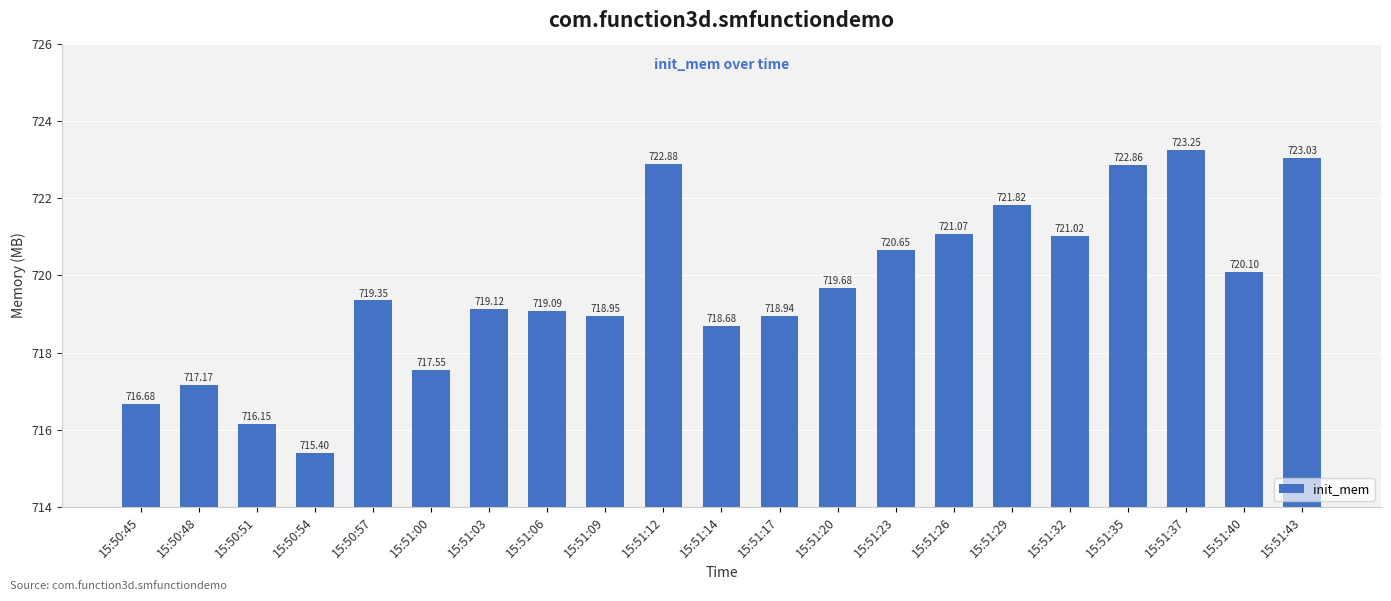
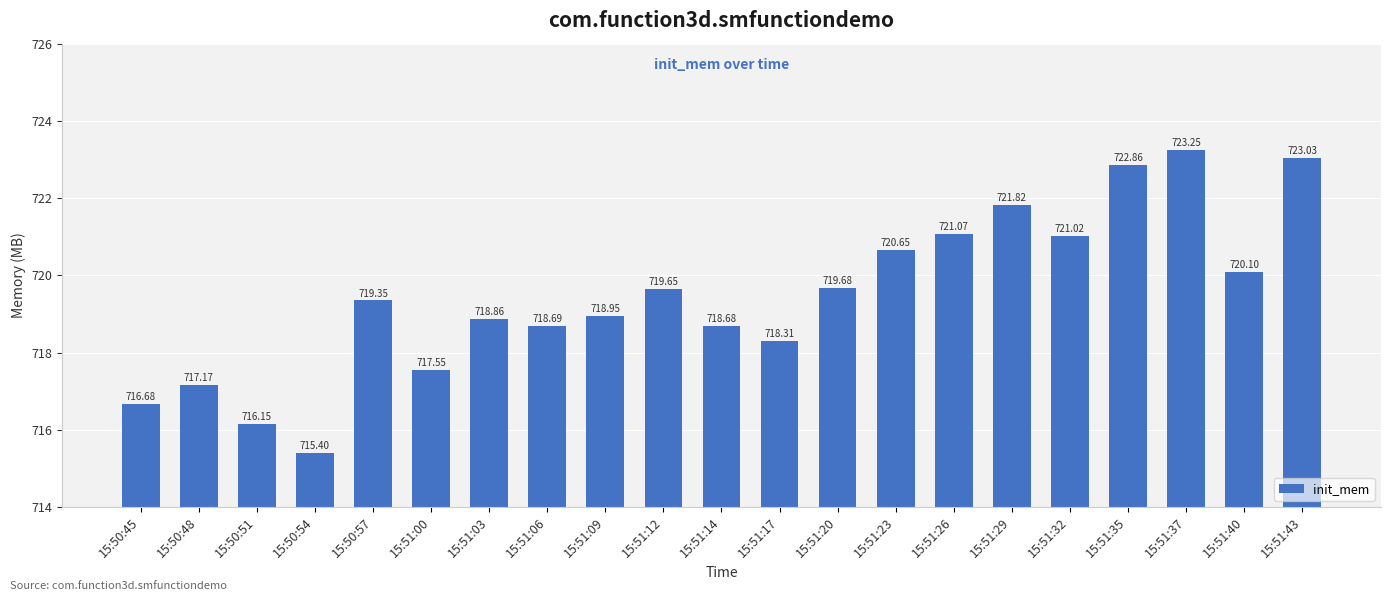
15:51:03: 719.12 -> 718.86
15:51:06: 719.09 -> 718.69
15:51:12: 722.88 -> 719.65
15:51:17: 718.94 -> 718.31
